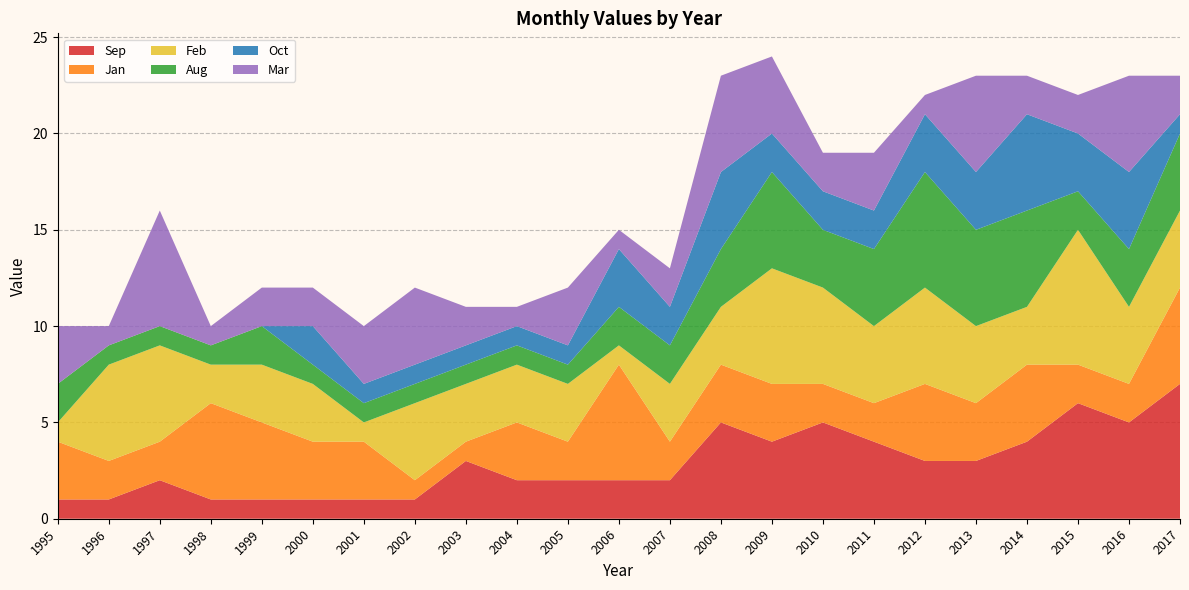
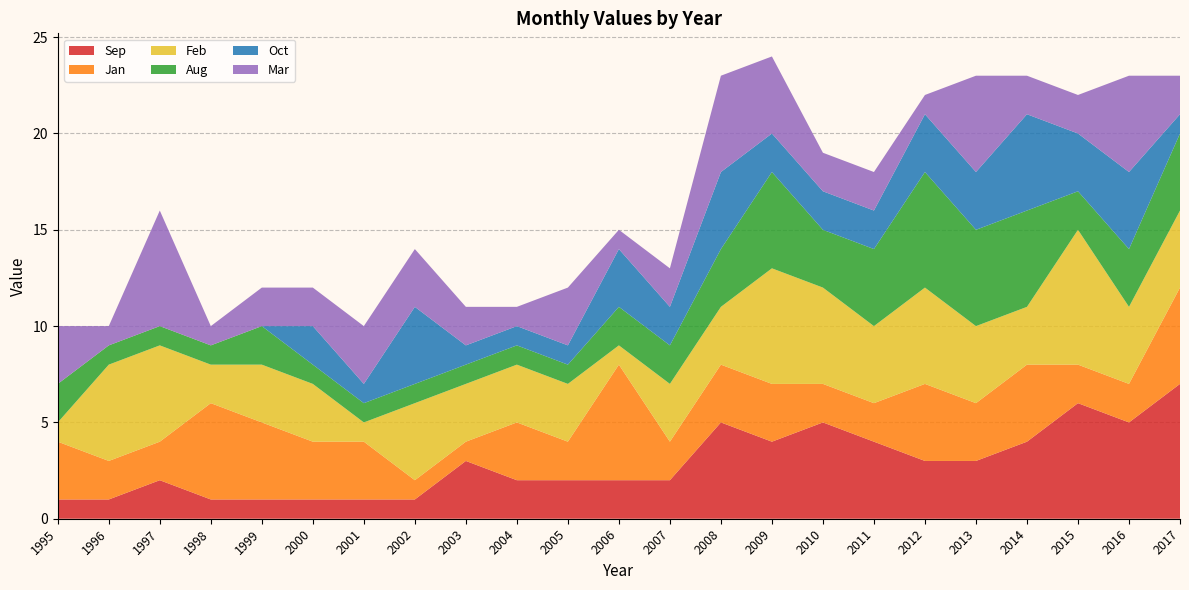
Oct, 2002: 1 -> 4
Mar, 2002: 4 -> 3
Mar, 2011: 3 -> 2
